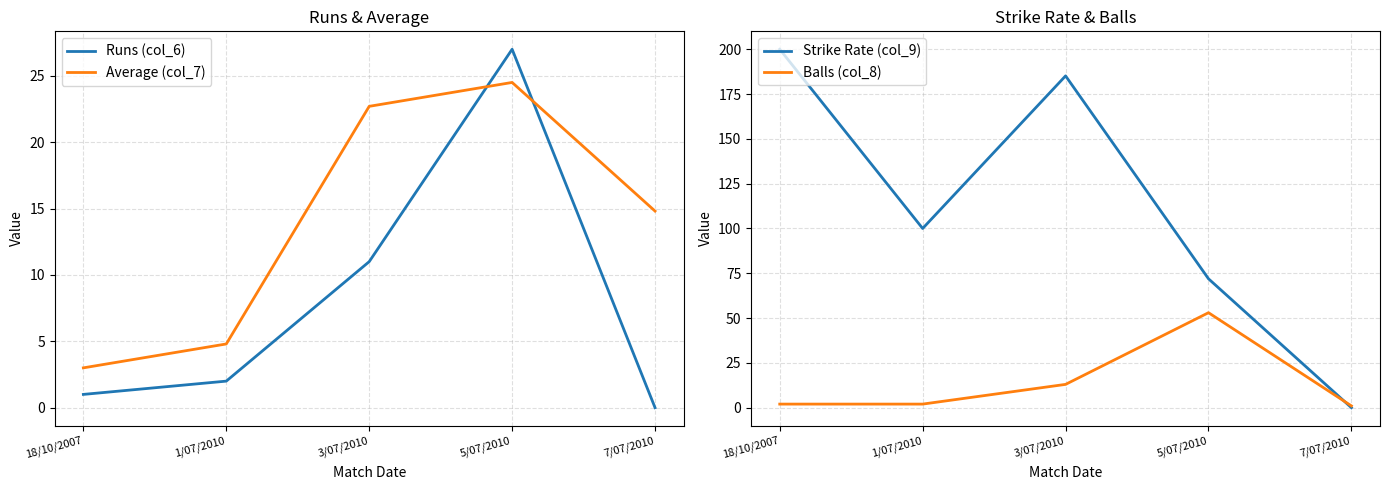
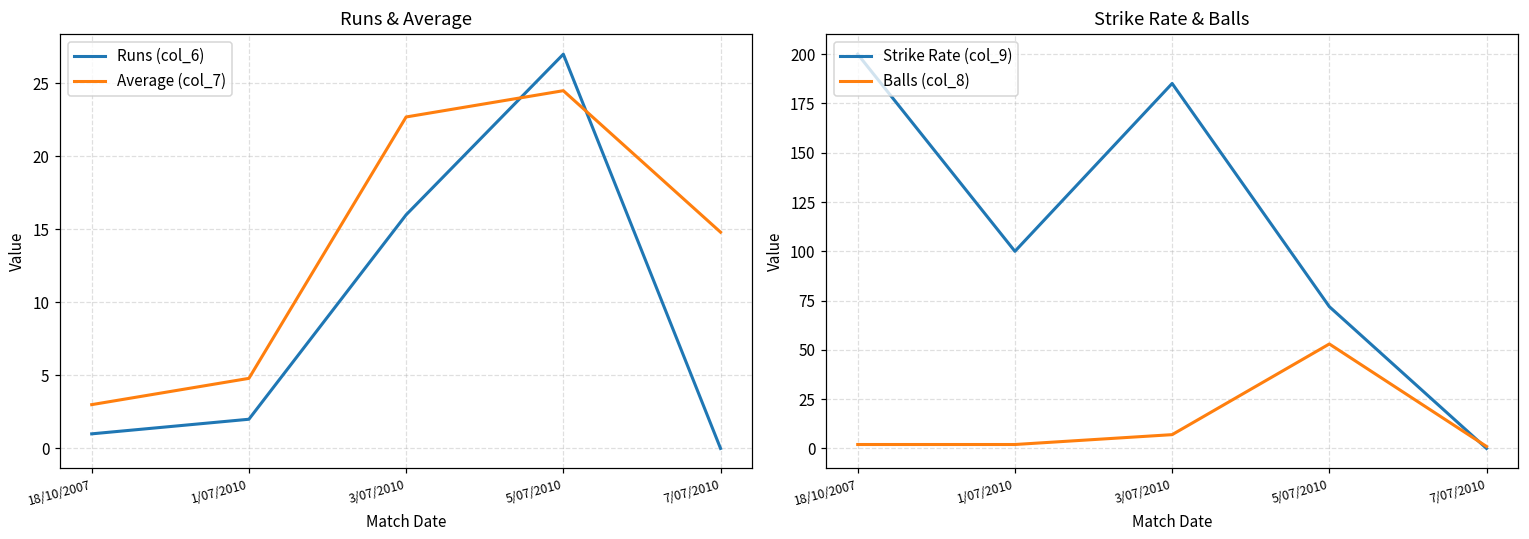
Runs & Average, Runs (col_6), 3/07/2010: 11 -> 16
Strike Rate & Balls, Balls (col_8), 3/07/2010: 13 -> 7
